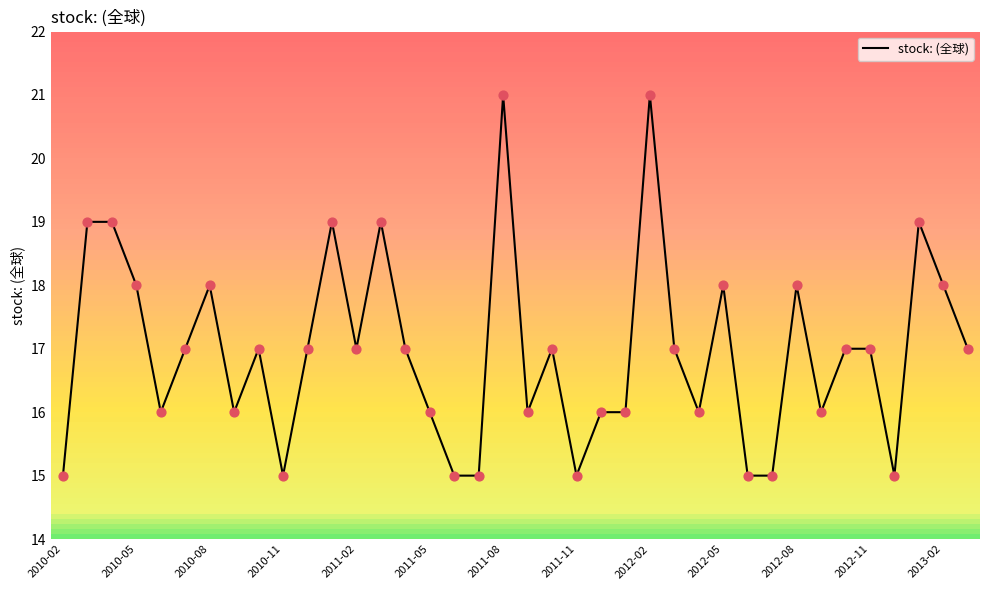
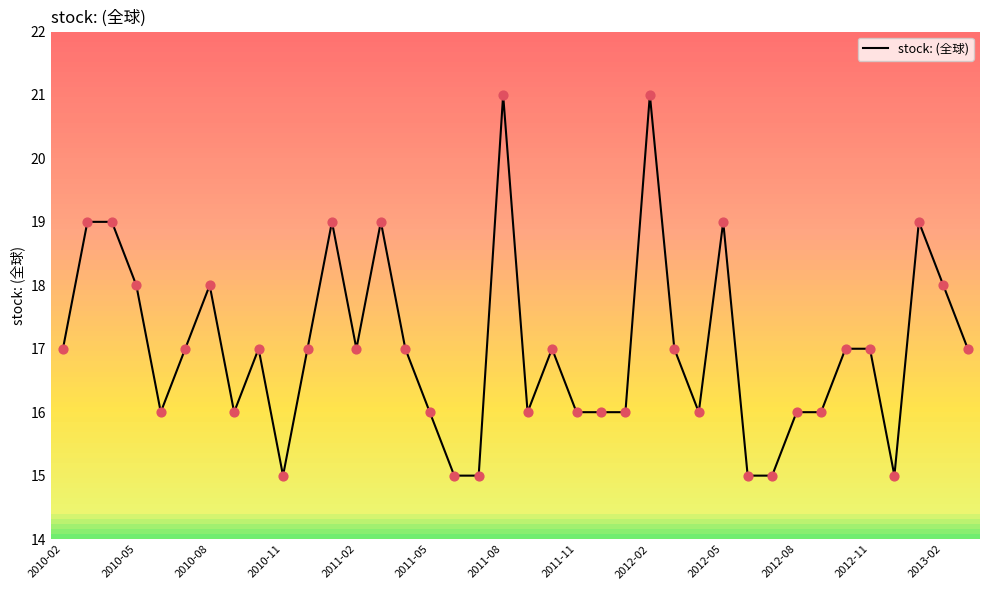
stock: (全球), 2010-02: 15 -> 17
stock: (全球), 2011-11: 15 -> 16
stock: (全球), 2012-05: 18 -> 19
stock: (全球), 2012-08: 18 -> 16
